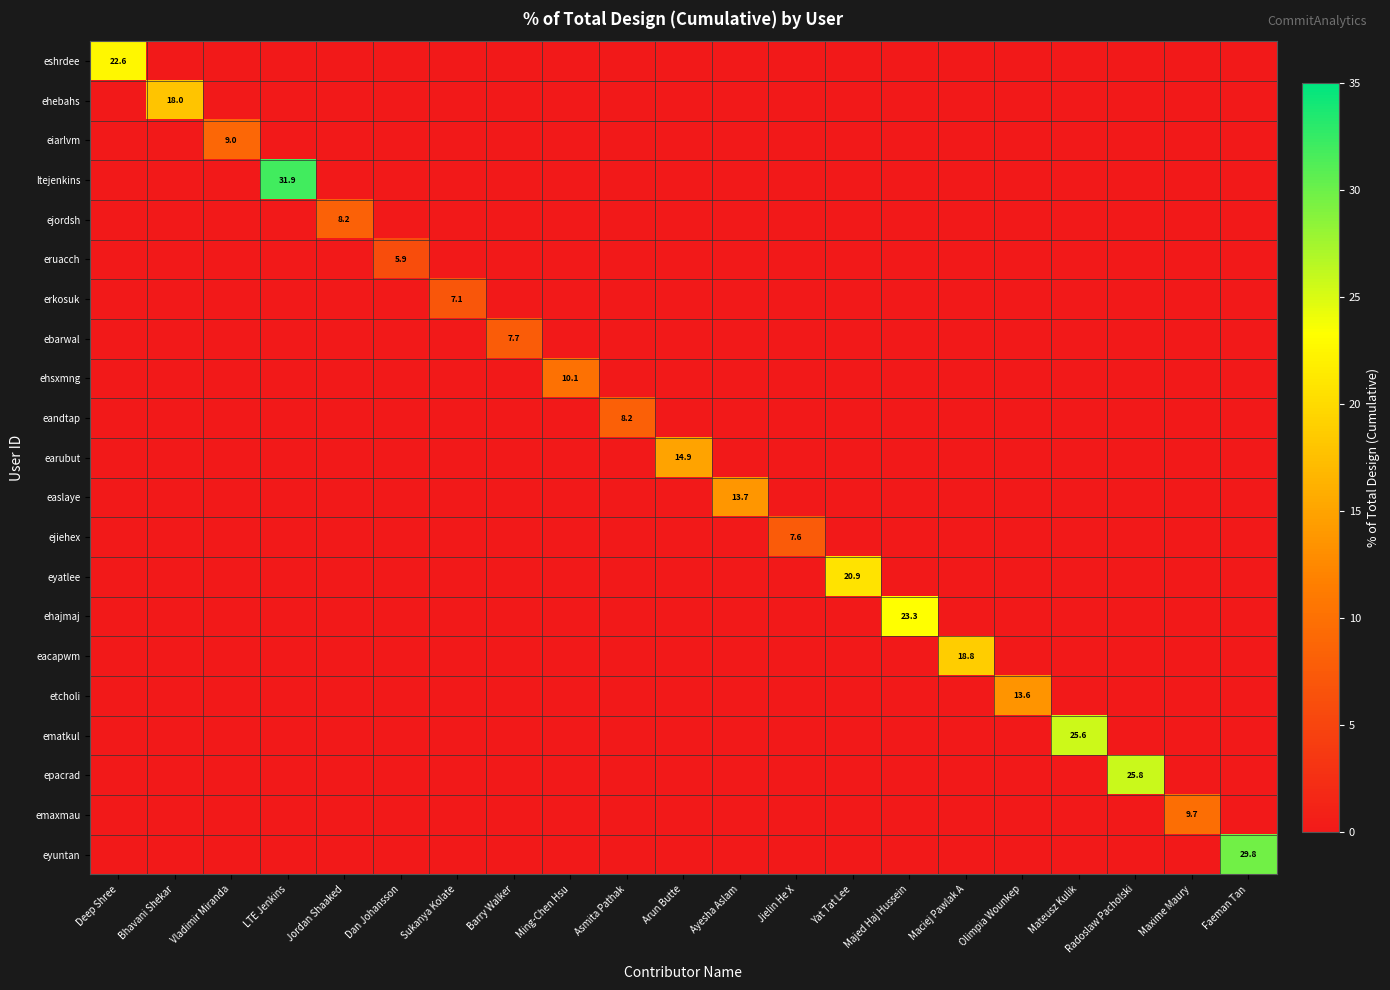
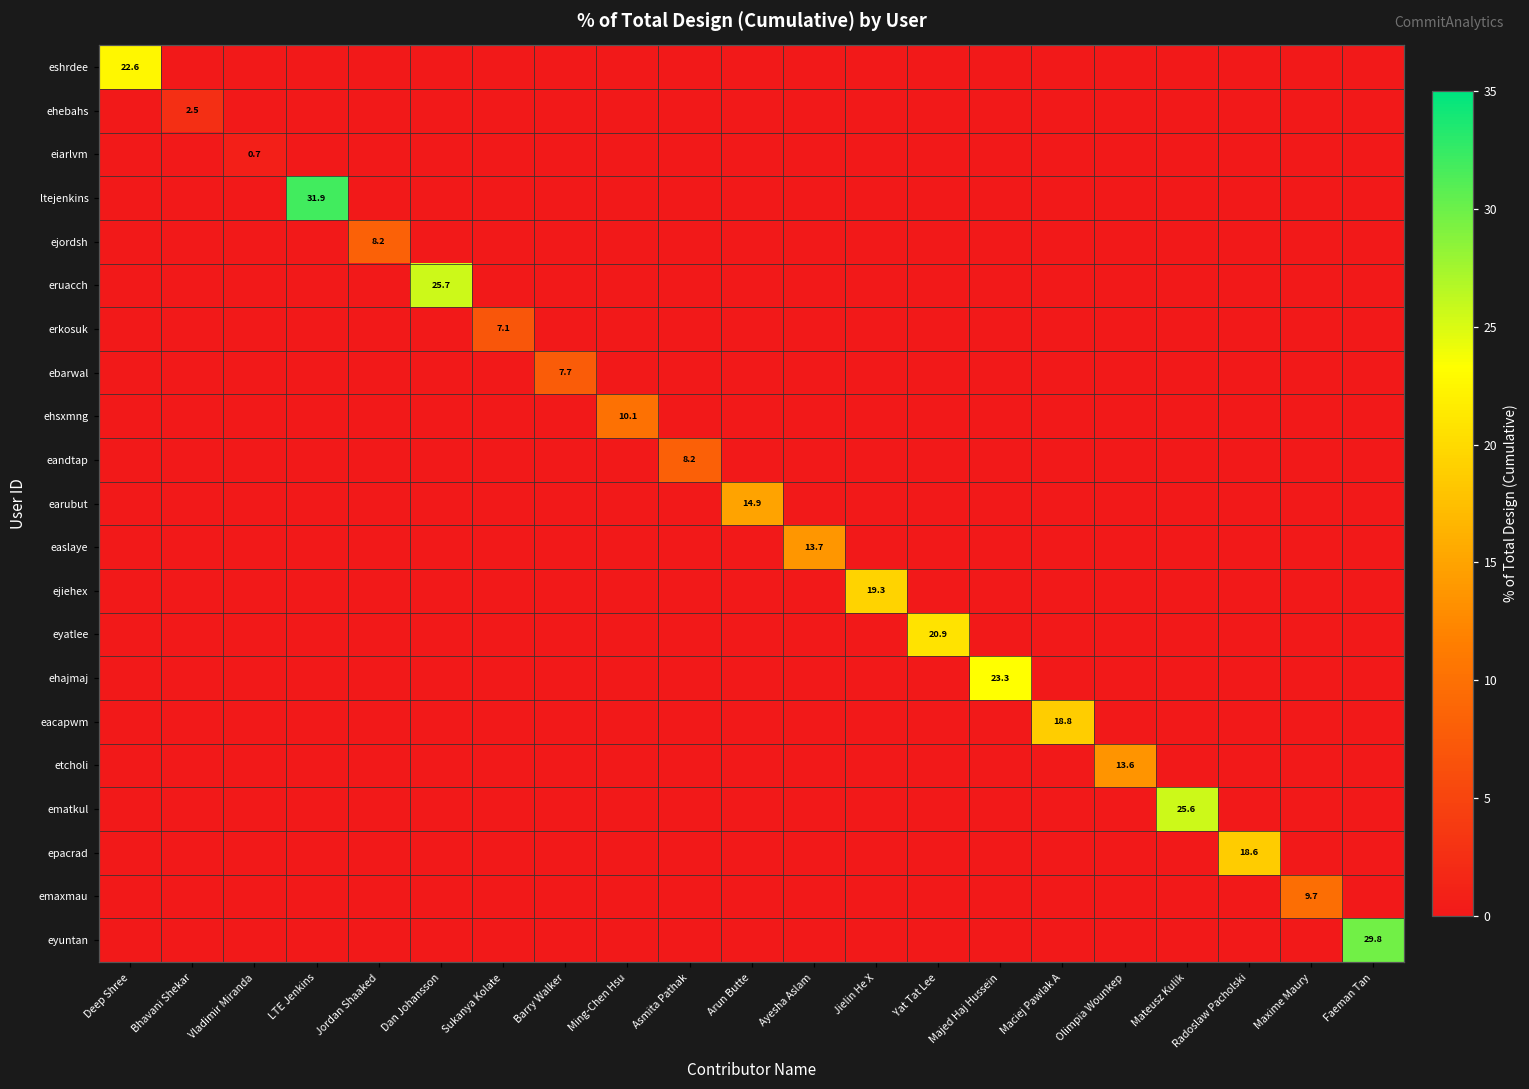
ehebahs, Bhavani Shekar: 18.0 -> 2.5
eiarlvm, Vladimir Miranda: 9.0 -> 0.7
eruacch, Dan Johansson: 5.9 -> 25.7
ejiehex, Jielin He X: 7.6 -> 19.3
epacrad, Radoslaw Pacholski: 25.8 -> 18.6
